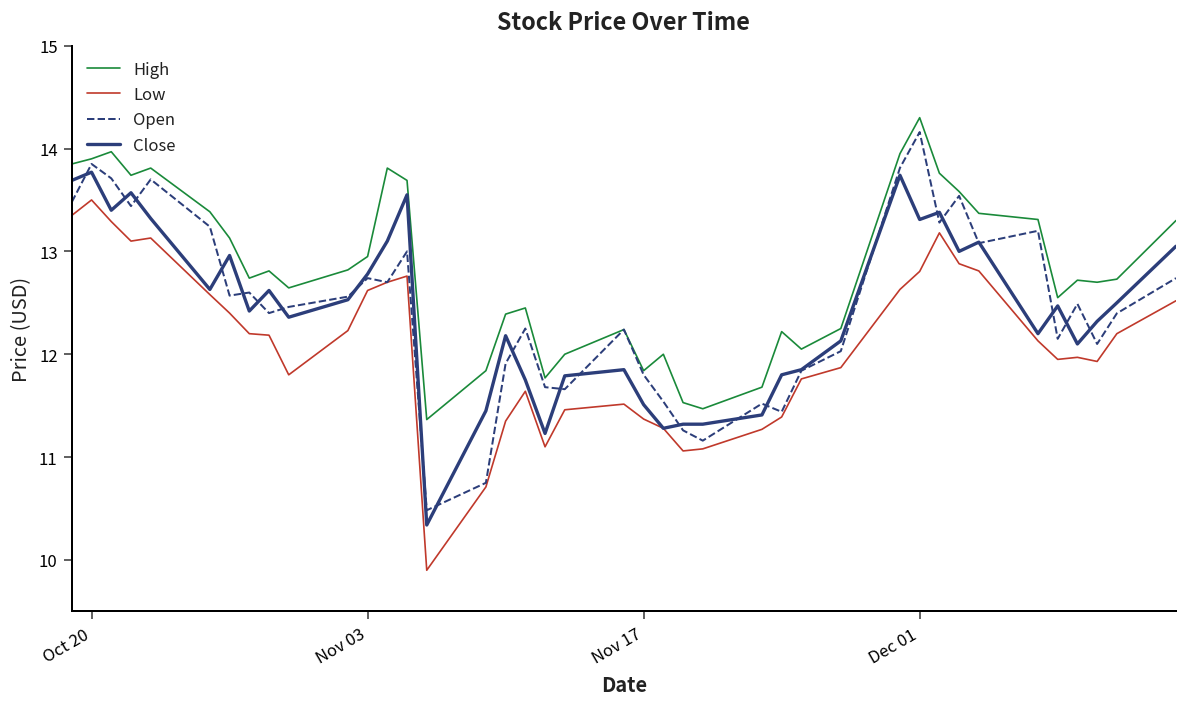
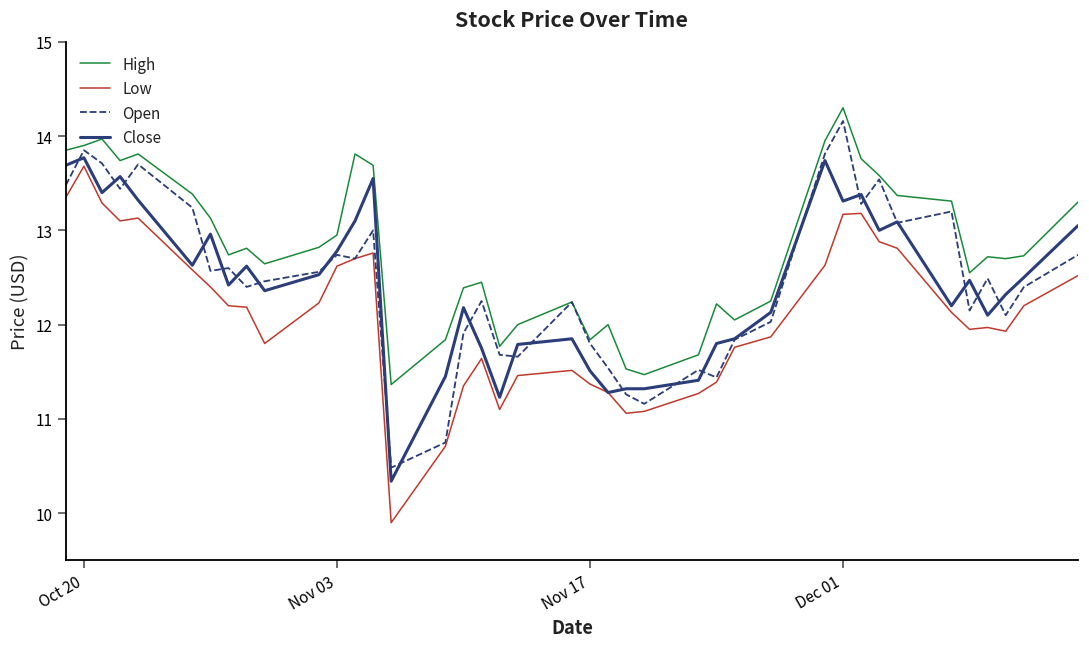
Low, Oct 20: 13.5 -> 13.7
Low, Dec 01: 12.8 -> 13.2
